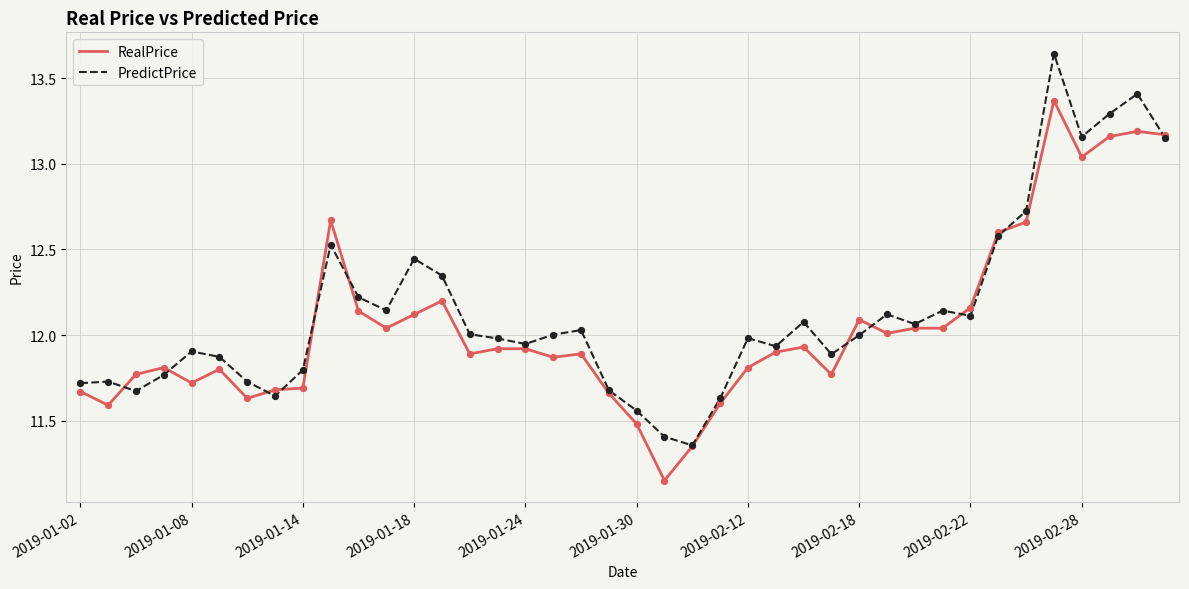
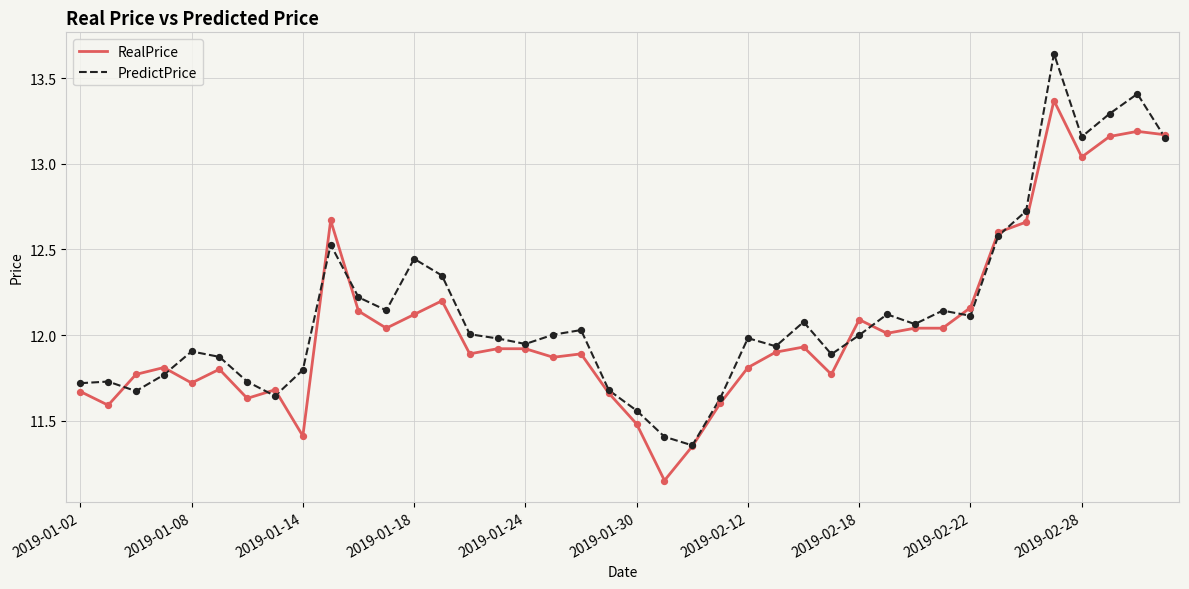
RealPrice, 2019-01-14: 11.69 -> 11.41
